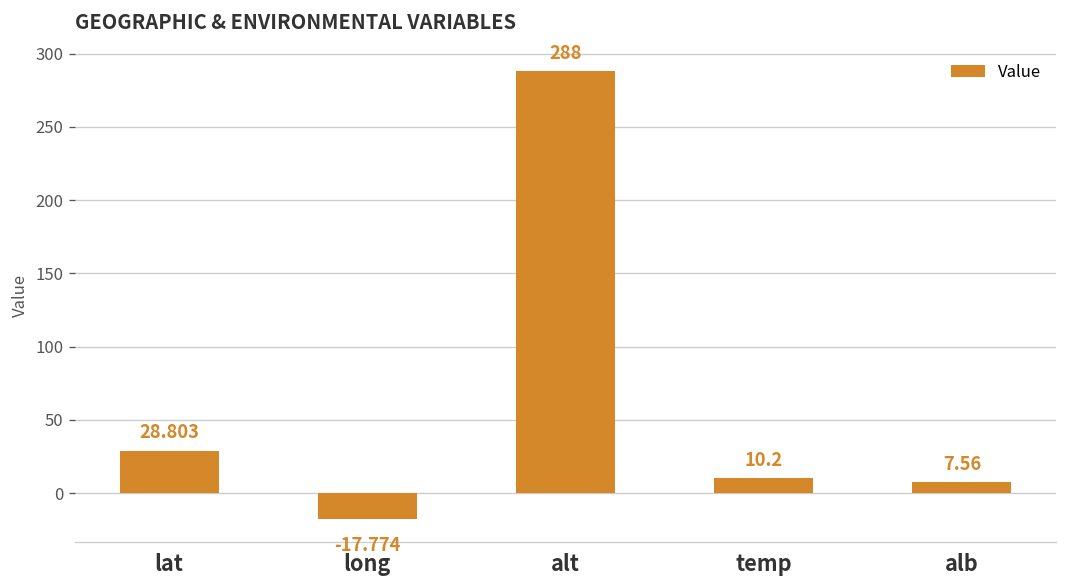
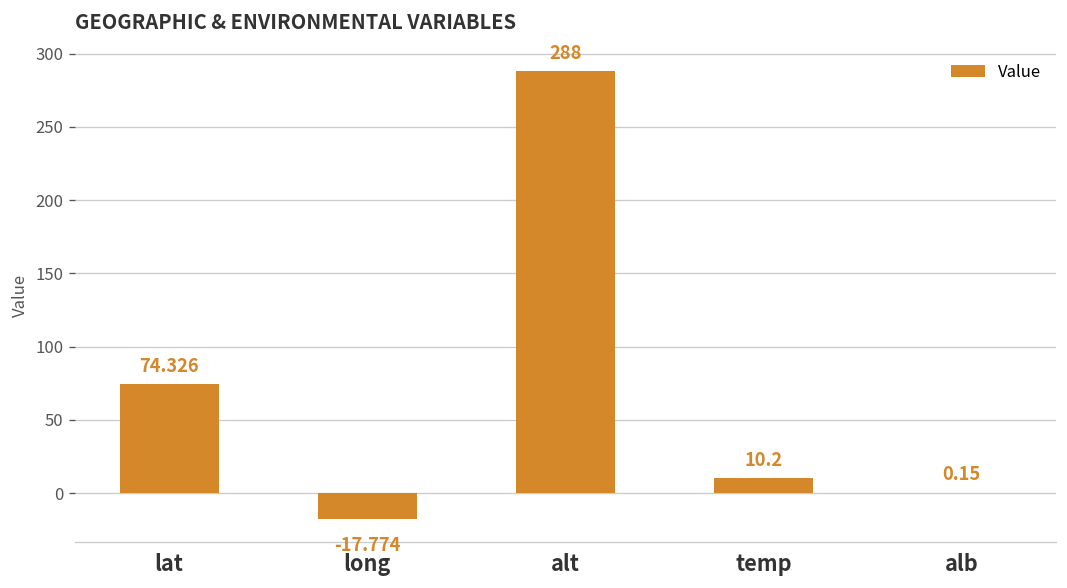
lat: 28.803 -> 74.326
alb: 7.56 -> 0.15
